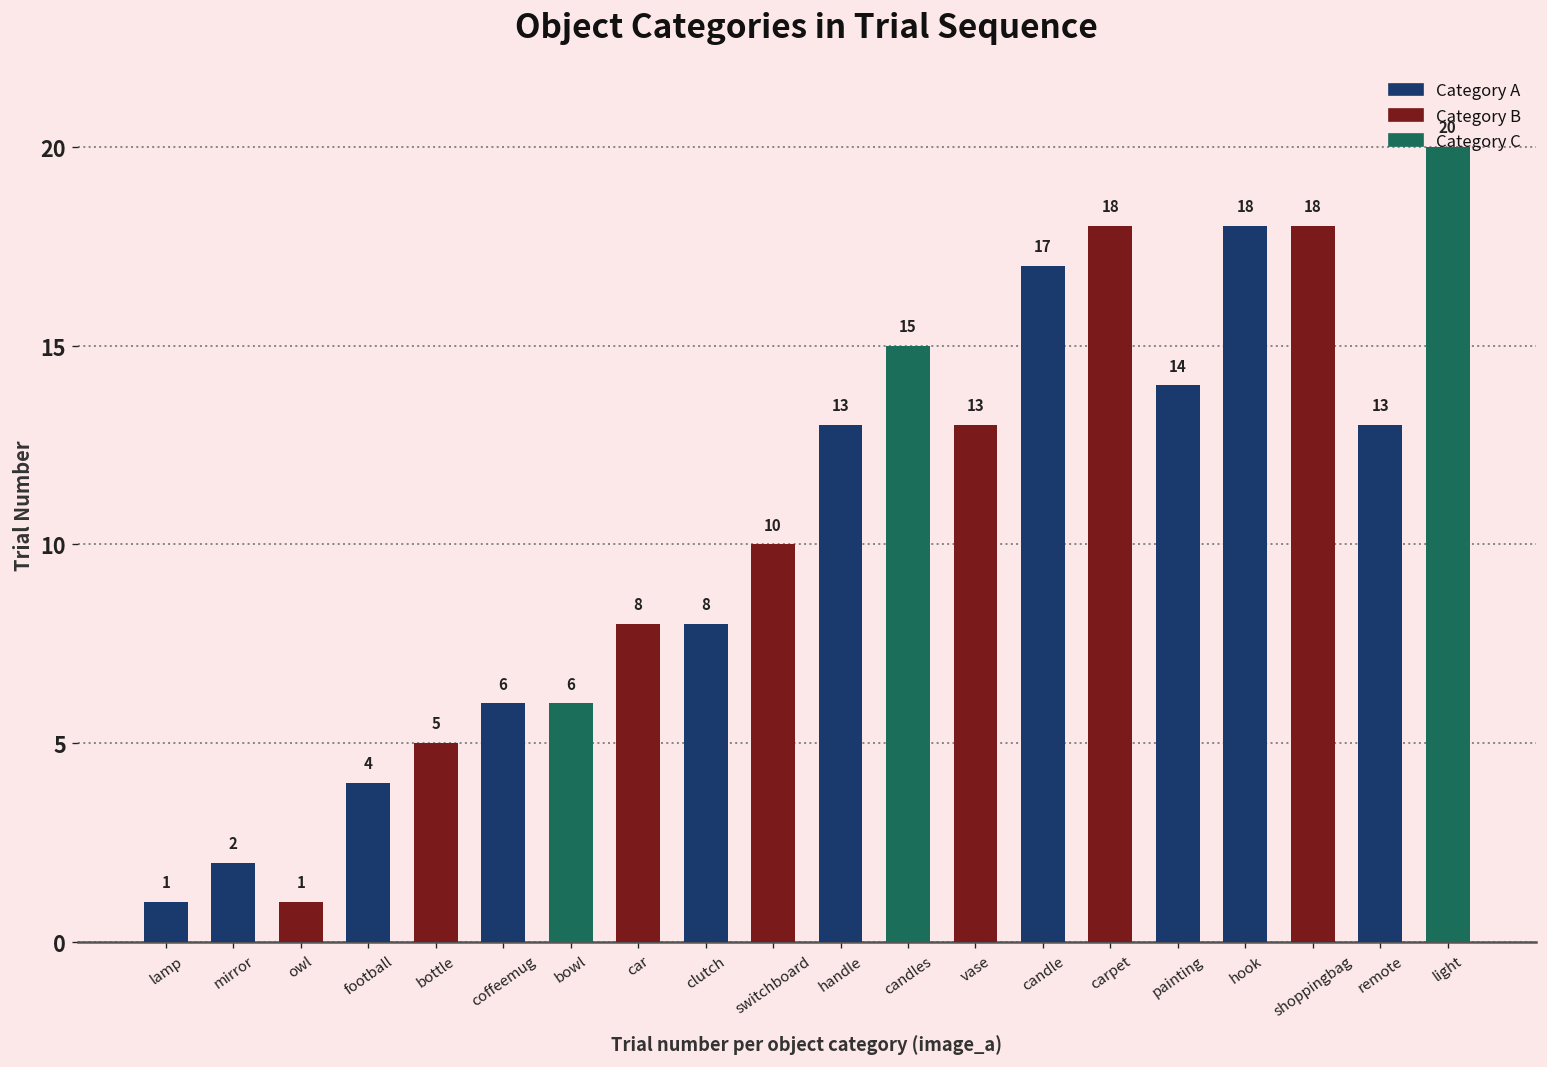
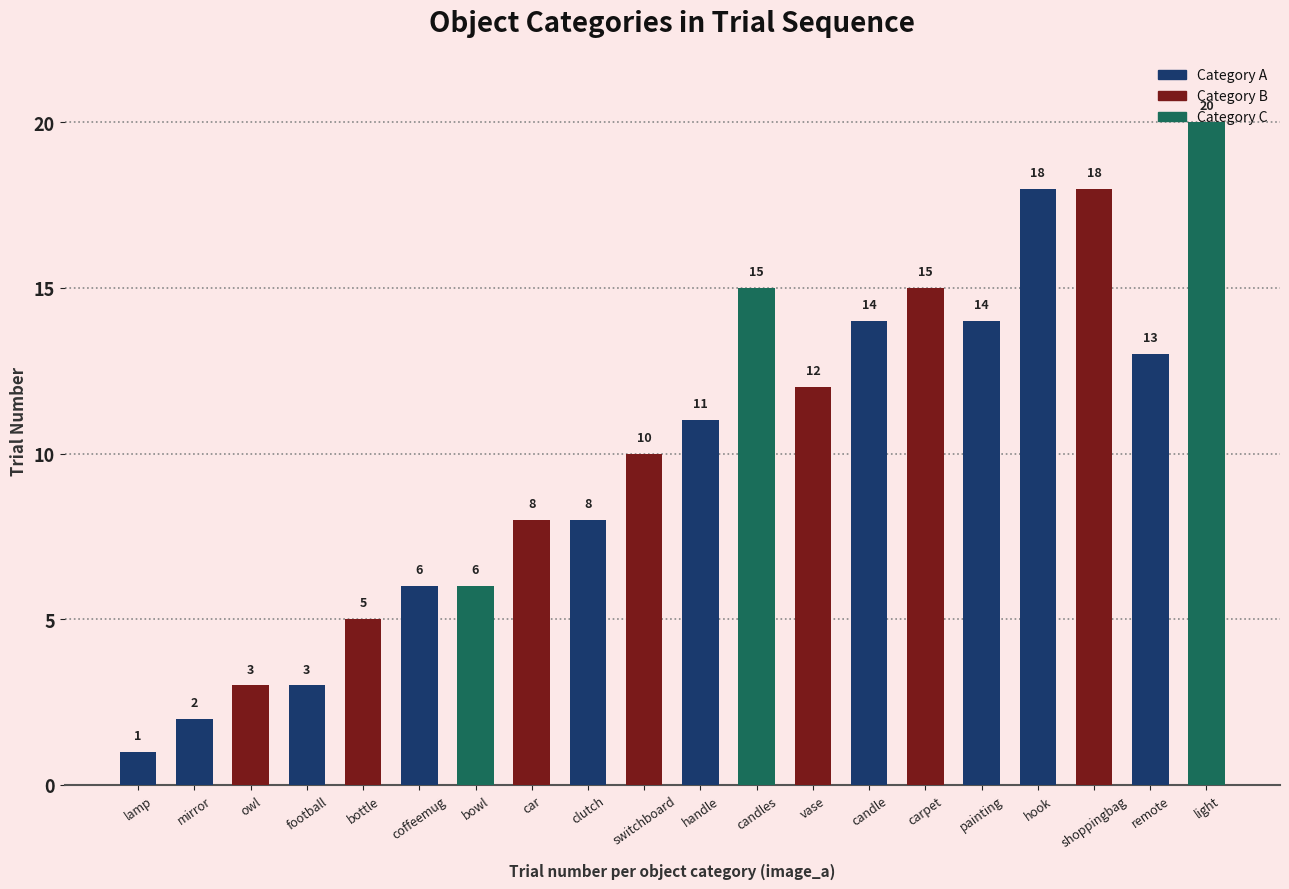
owl: 1 -> 3
football: 4 -> 3
handle: 13 -> 11
vase: 13 -> 12
candle: 17 -> 14
carpet: 18 -> 15
